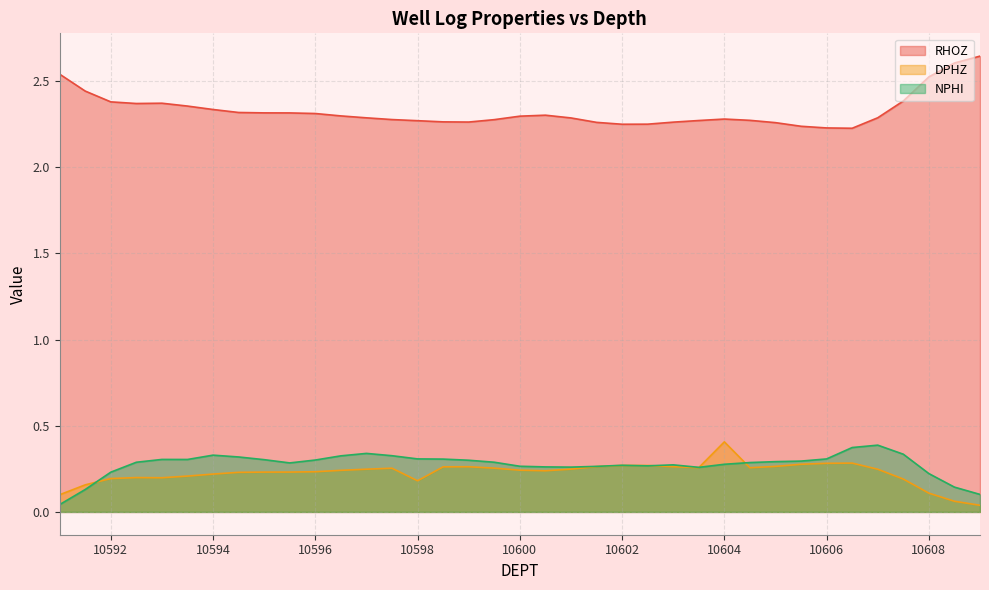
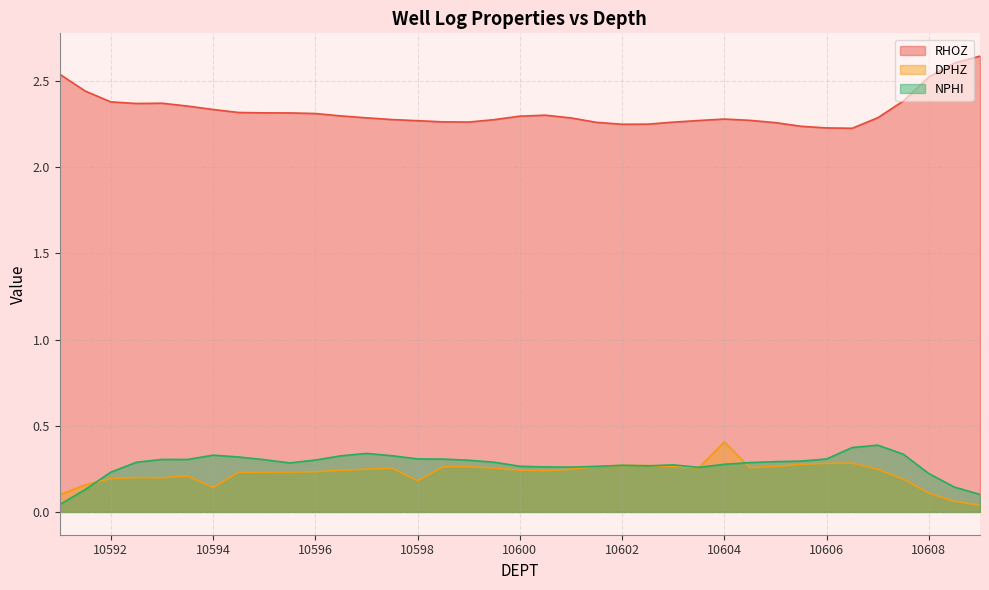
DPHZ, 10594: 0.22 -> 0.14
